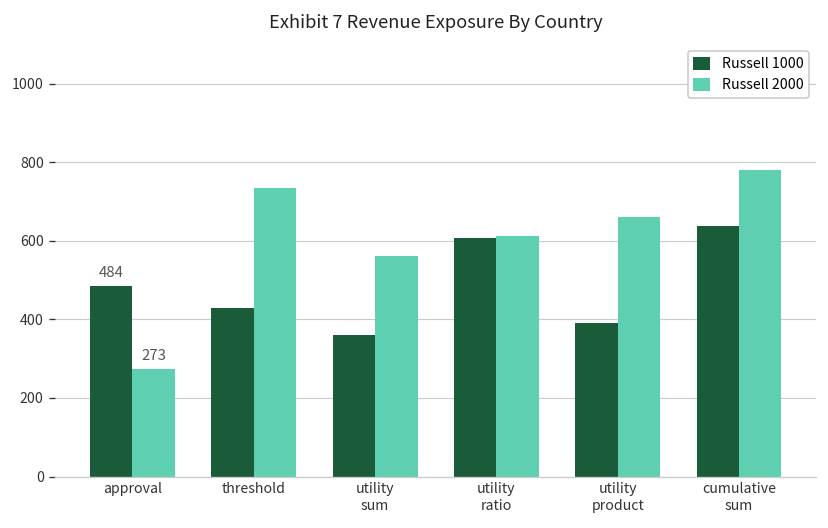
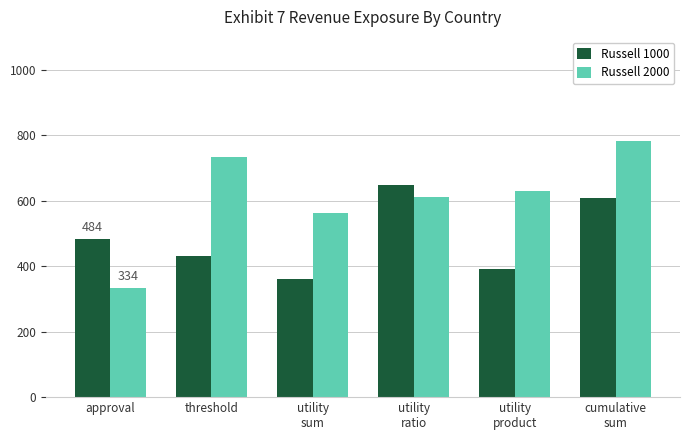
Russell 2000, approval: 273 -> 334
Russell 1000, utility ratio: 610 -> 650
Russell 2000, utility product: 660 -> 630
Russell 1000, cumulative sum: 640 -> 610
